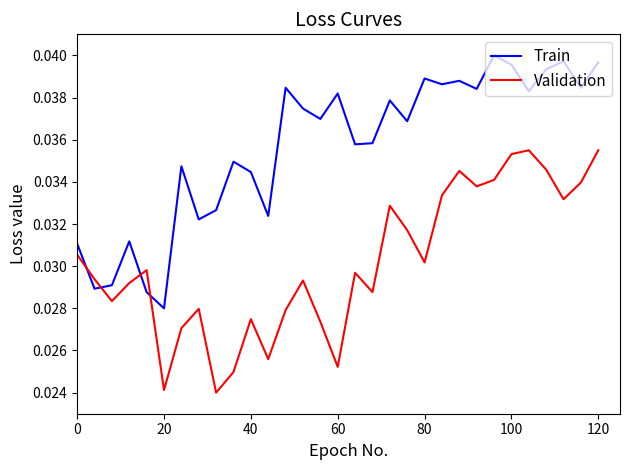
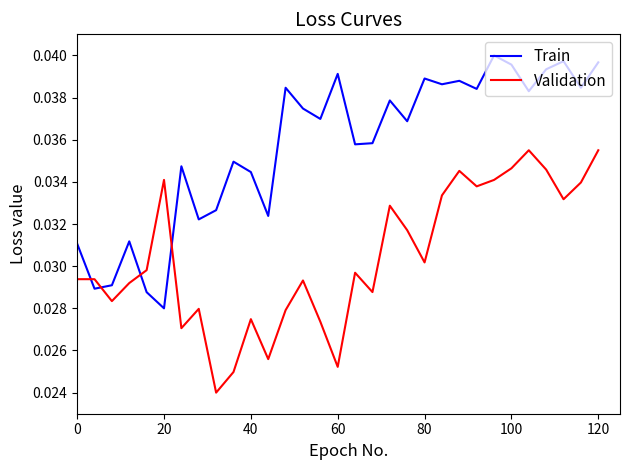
Validation, 0: 0.0305 -> 0.0294
Validation, 20: 0.0241 -> 0.0341
Train, 60: 0.0382 -> 0.0391
Validation, 100: 0.0353 -> 0.0346
